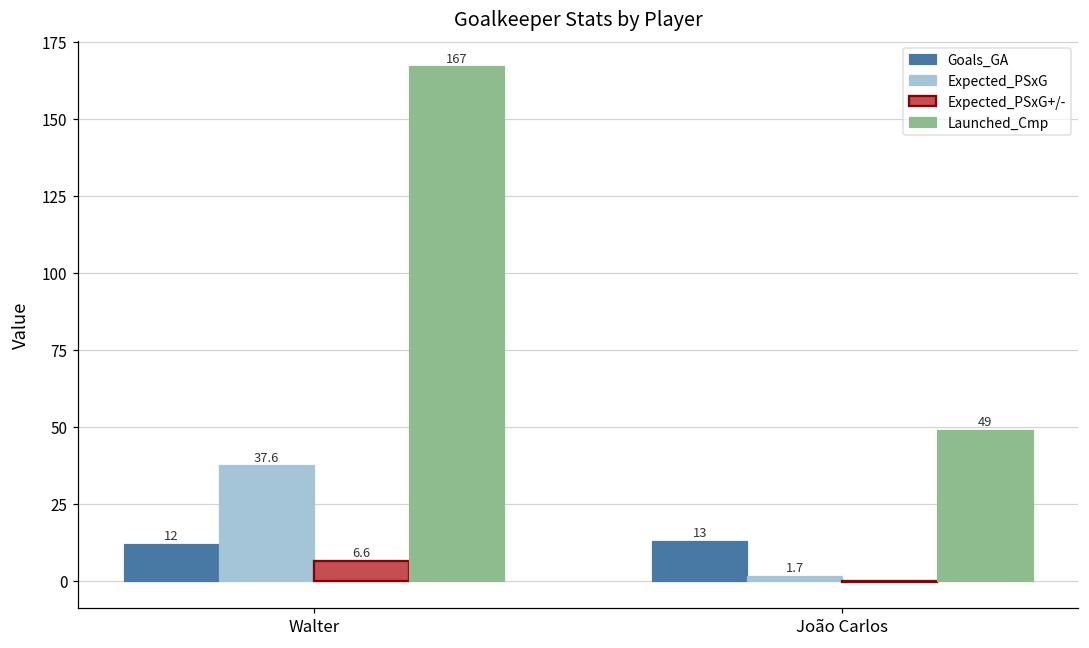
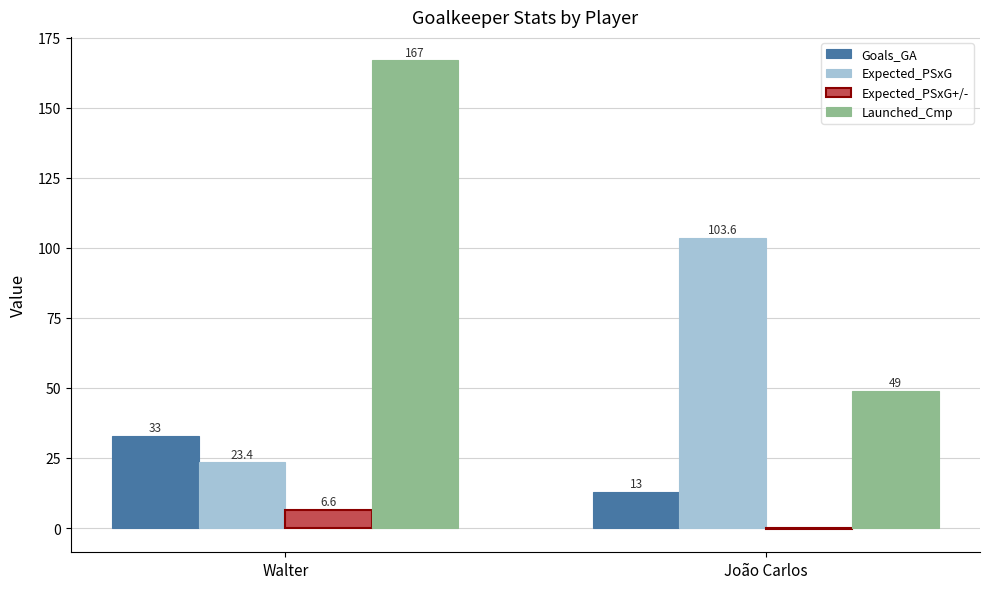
Goals_GA, Walter: 12 -> 33
Expected_PSxG, Walter: 37.6 -> 23.4
Expected_PSxG, João Carlos: 1.7 -> 103.6
